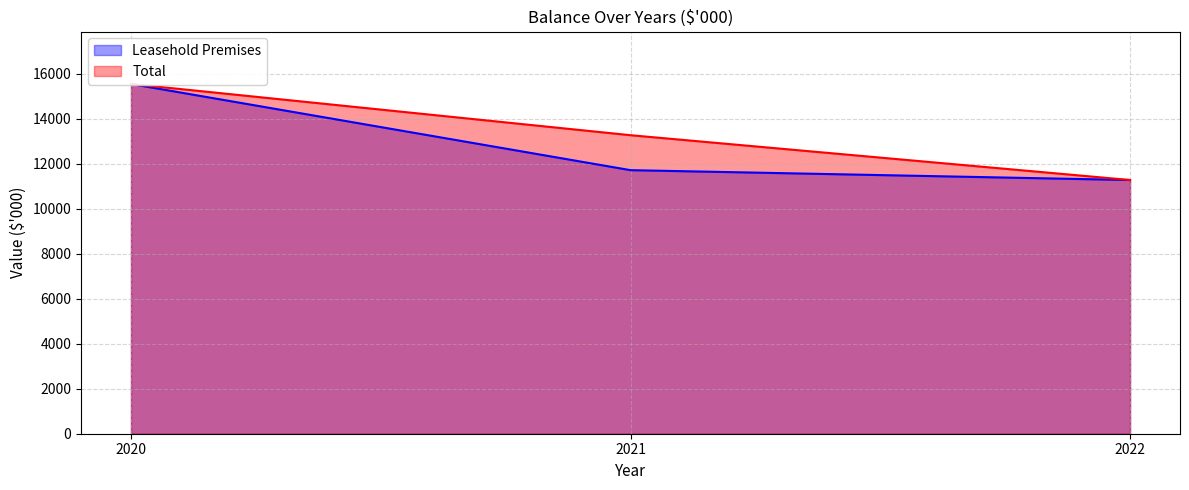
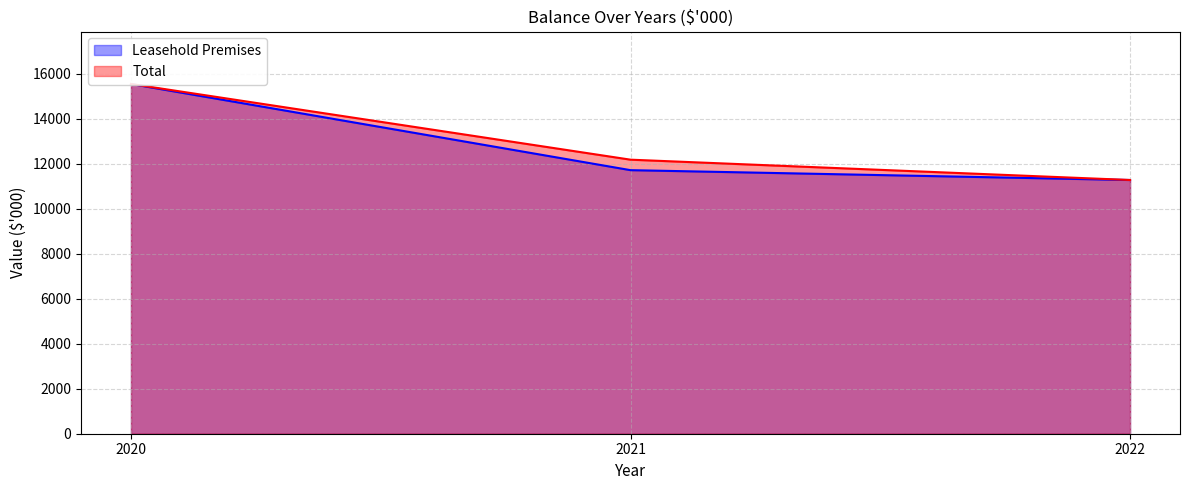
Total, 2021: 13300 -> 12200
